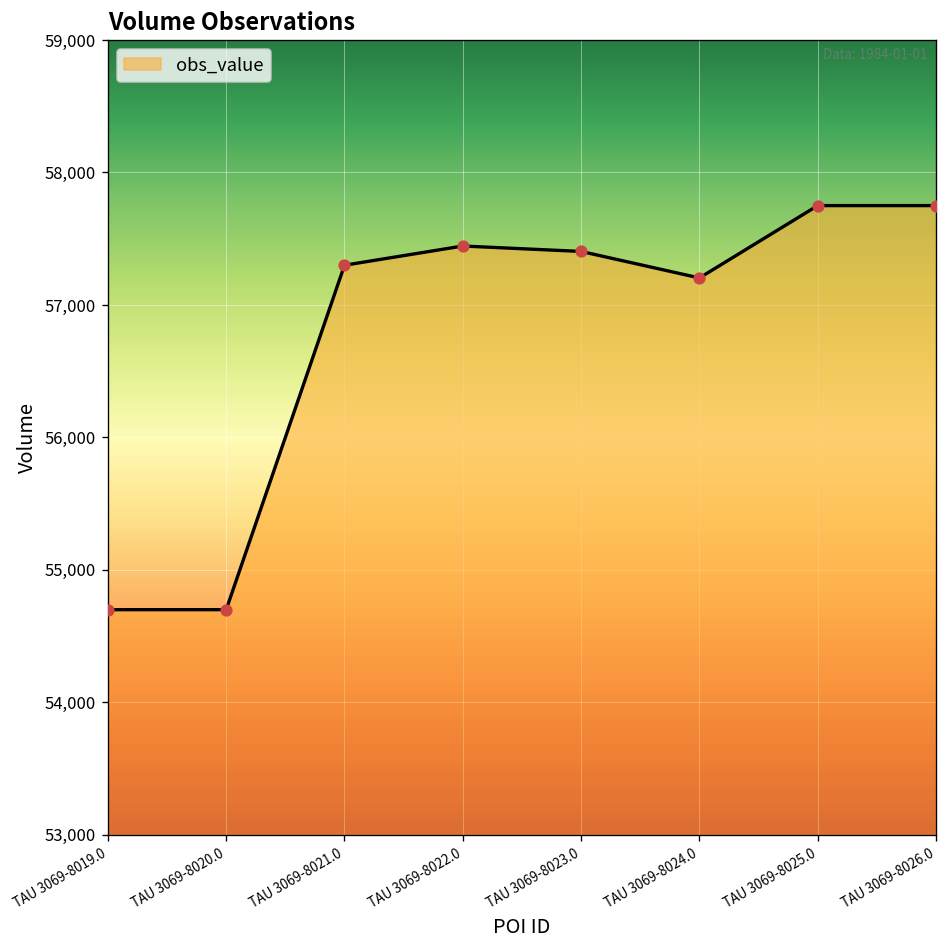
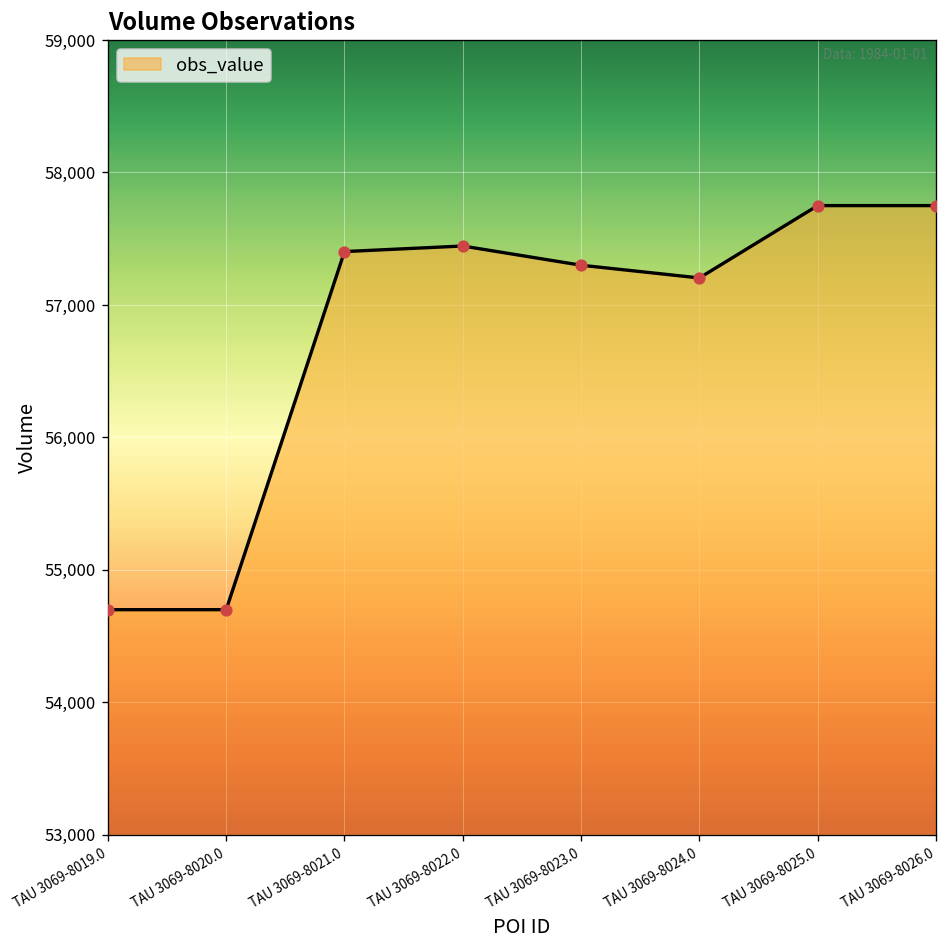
TAU 3069-8021.0: 57,300 -> 57,400
TAU 3069-8023.0: 57,400 -> 57,300
